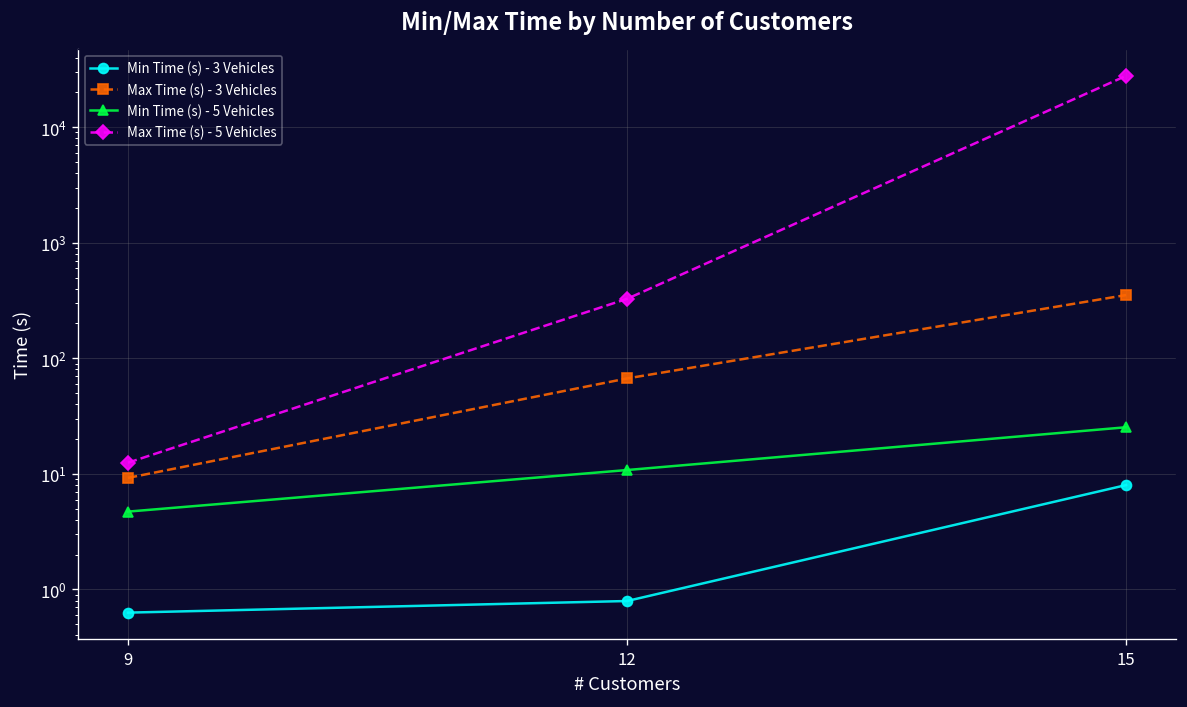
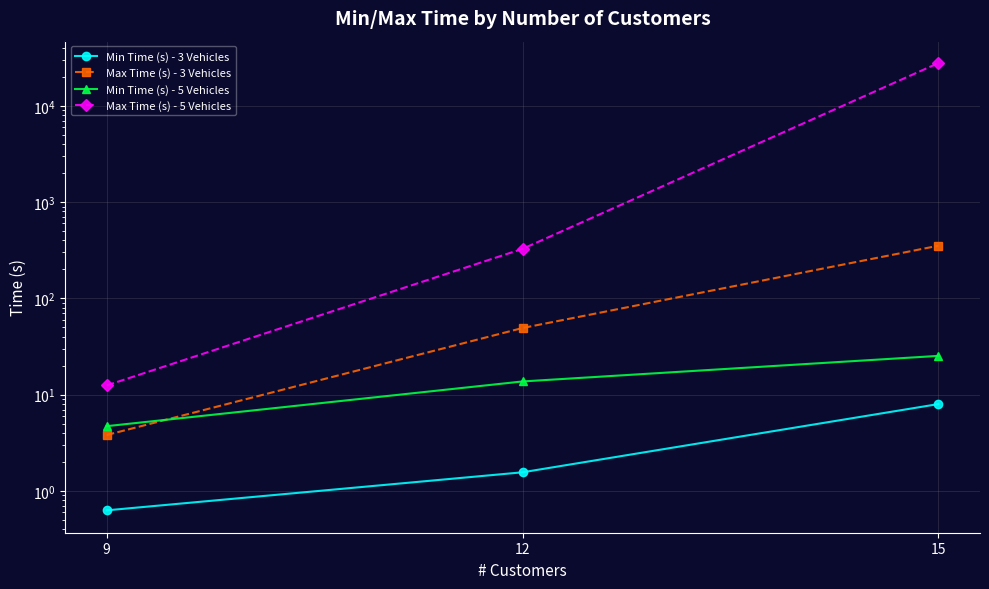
Max Time (s) - 3 Vehicles, 9: 9 -> 3.8
Min Time (s) - 3 Vehicles, 12: 0.8 -> 1.6
Max Time (s) - 3 Vehicles, 12: 70 -> 50
Min Time (s) - 5 Vehicles, 12: 11 -> 14
